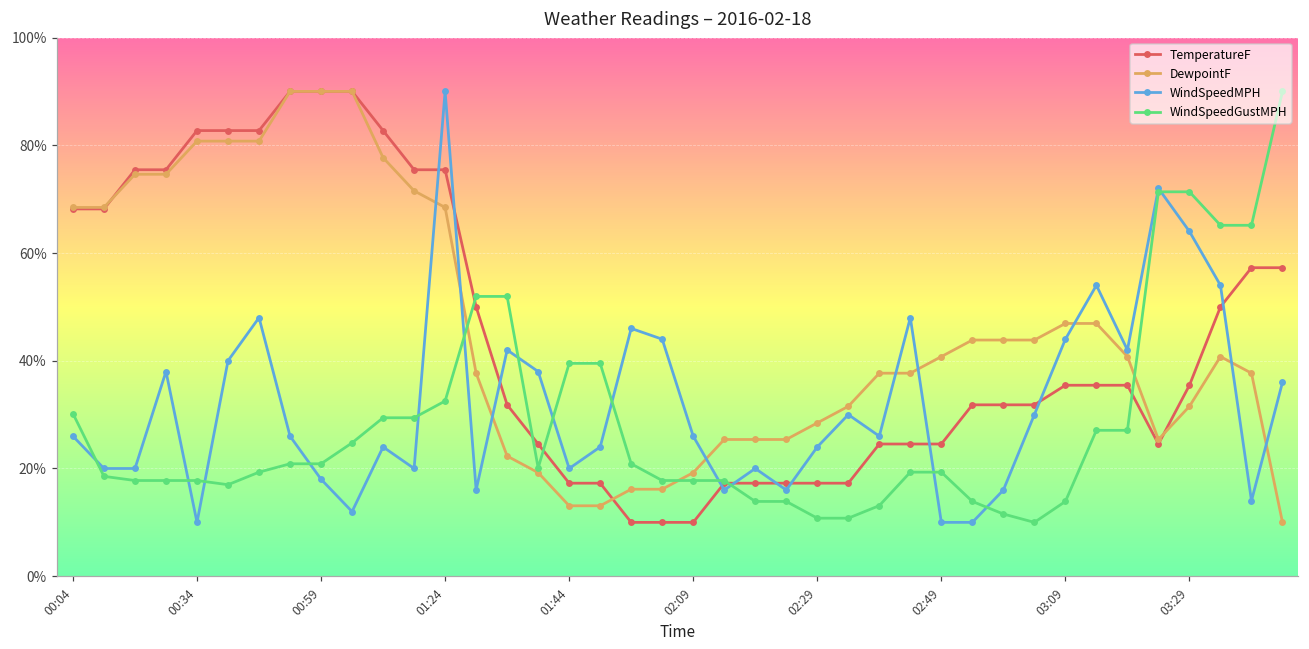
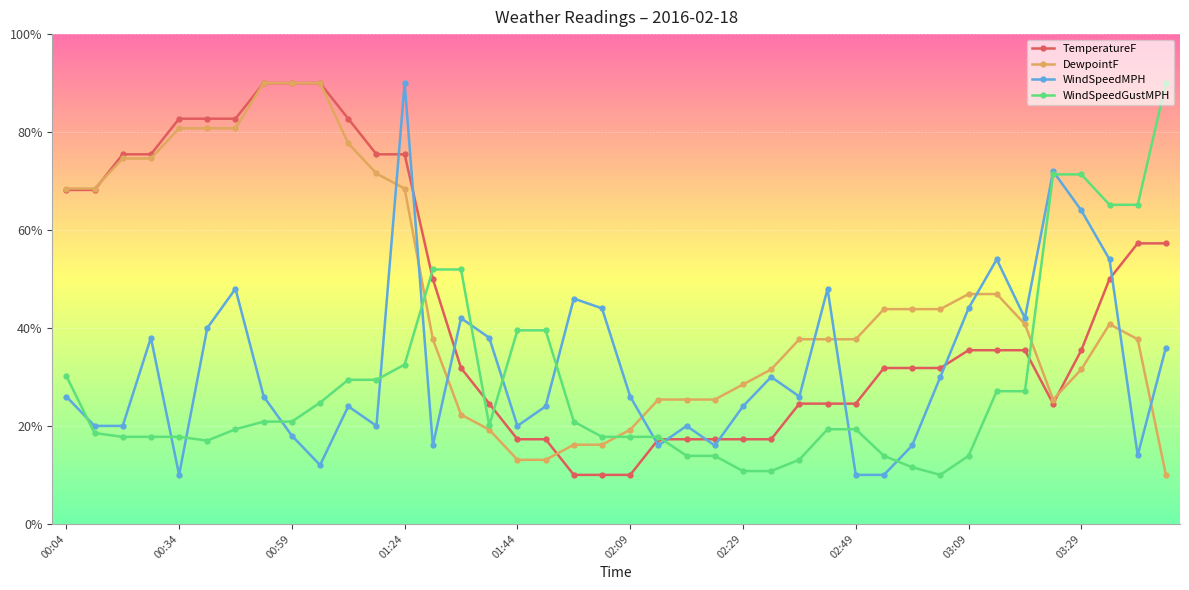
DewpointF, 02:49: 41% -> 38%
